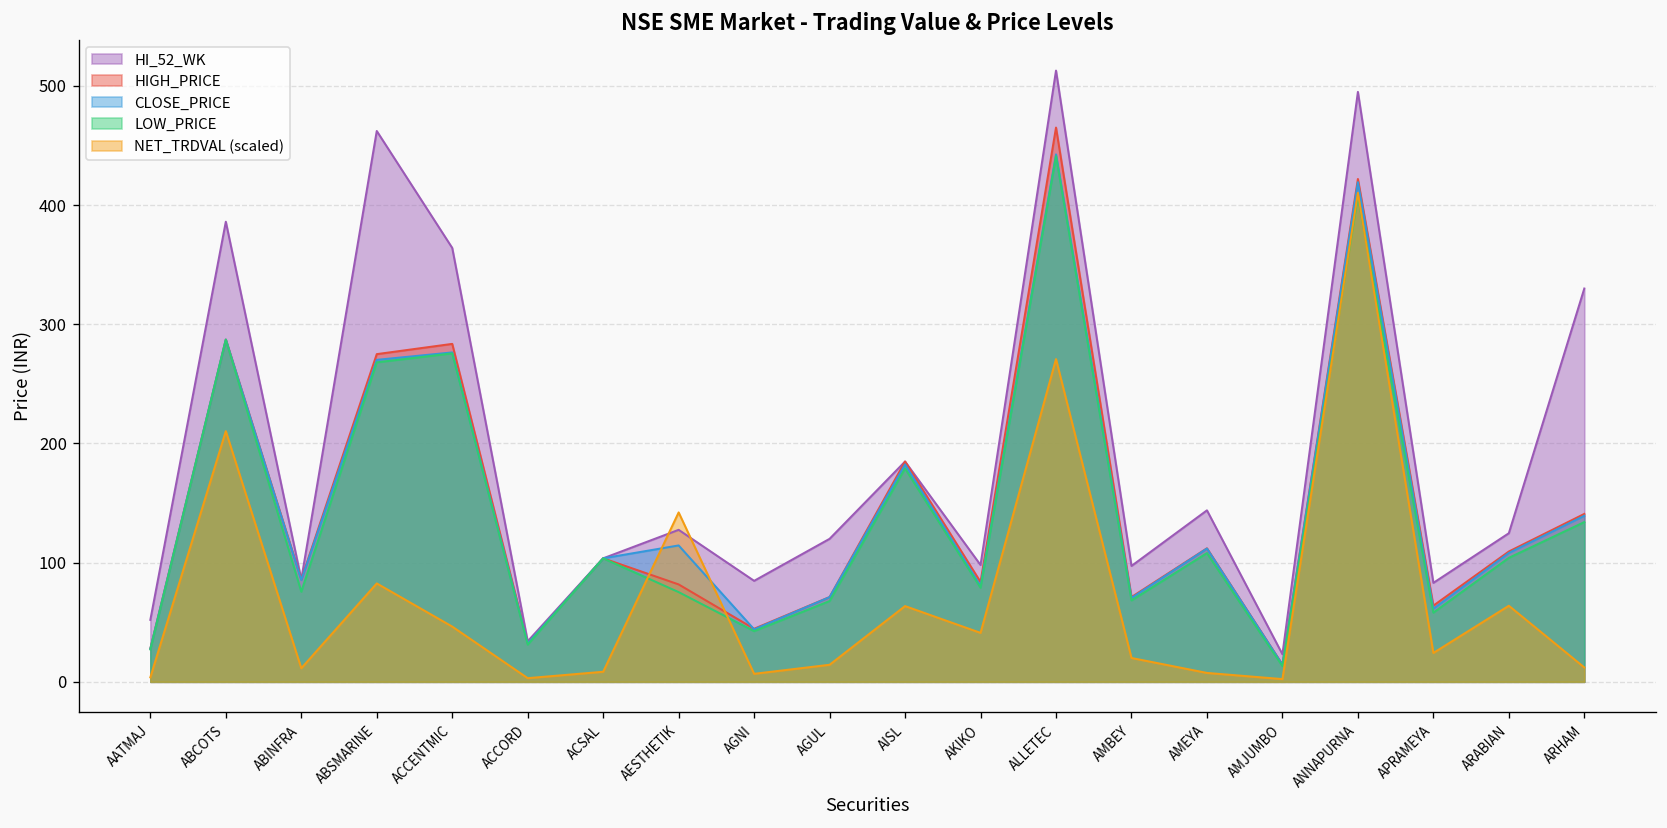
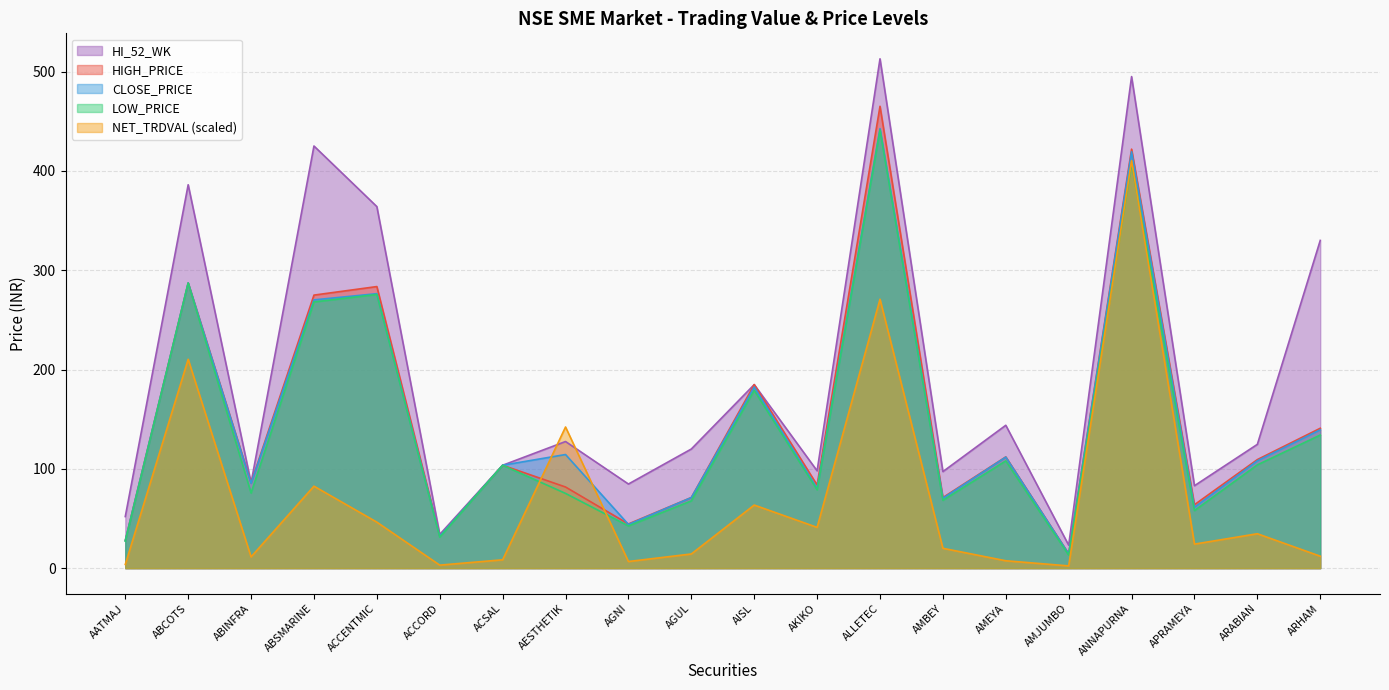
HI_52_WK, ABSMARINE: 460 -> 430
NET_TRDVAL (scaled), ARABIAN: 60 -> 30
